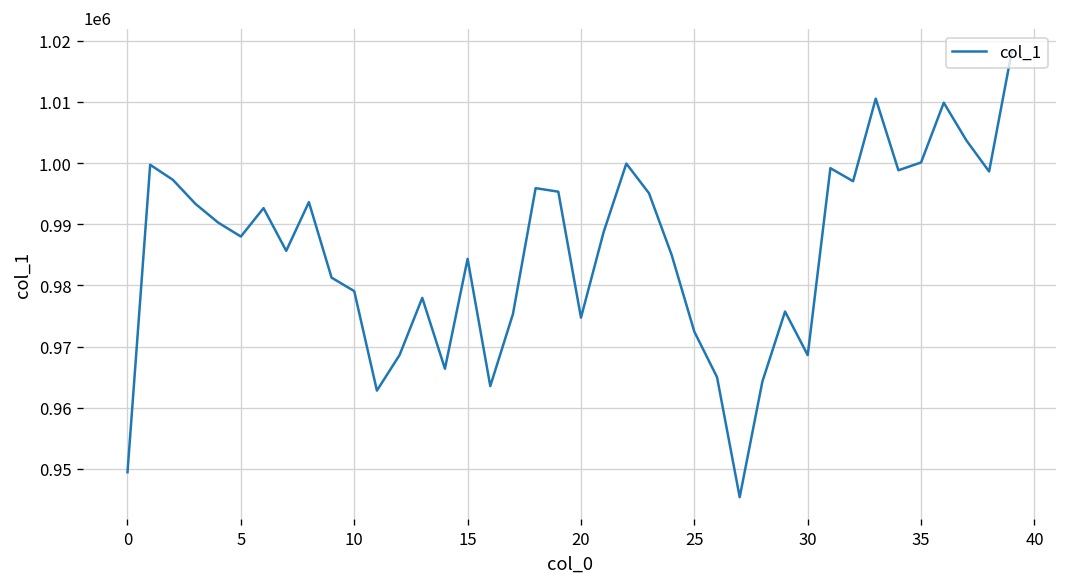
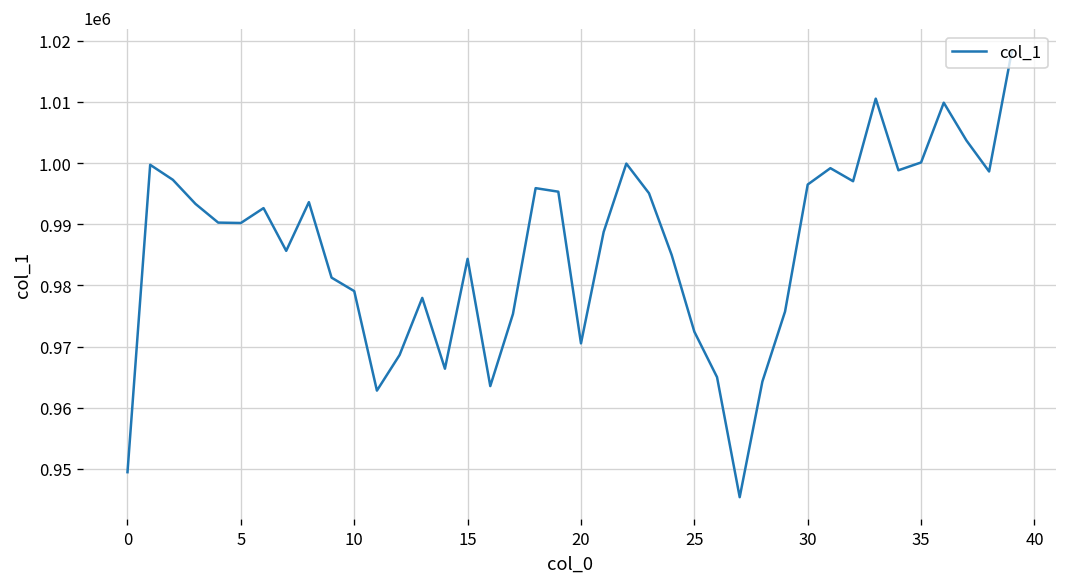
5: 988000 -> 990000
20: 975000 -> 971000
30: 969000 -> 996000
